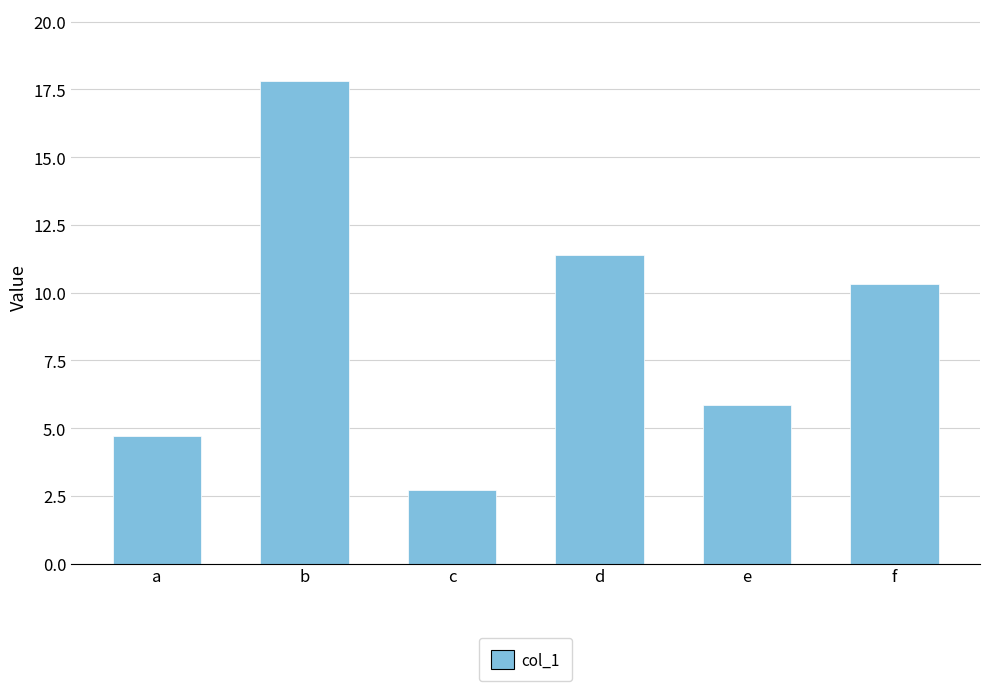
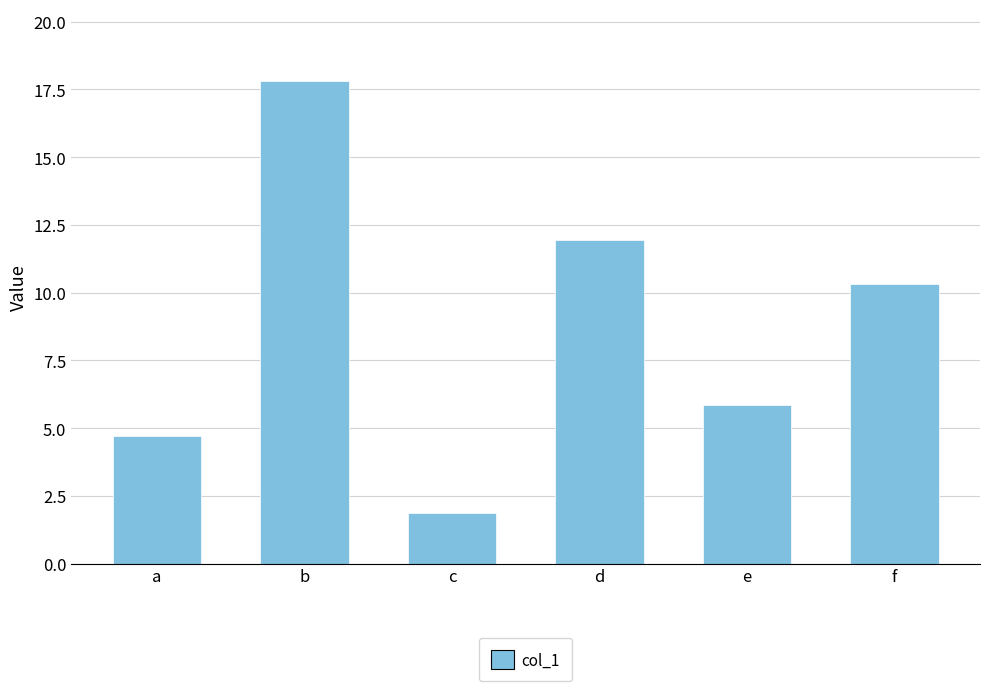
c: 2.7 -> 1.9
d: 11.4 -> 11.9
